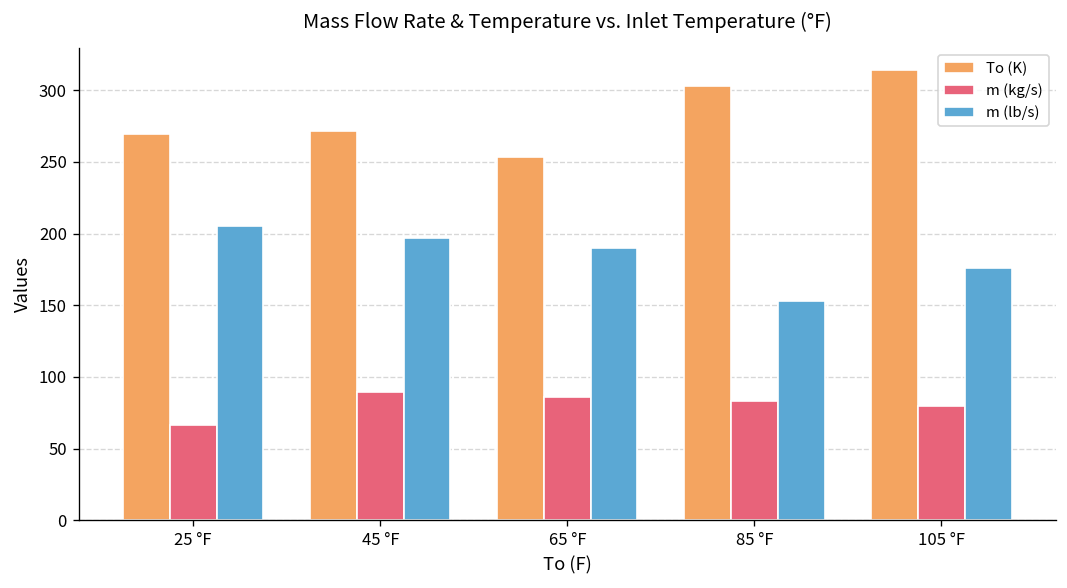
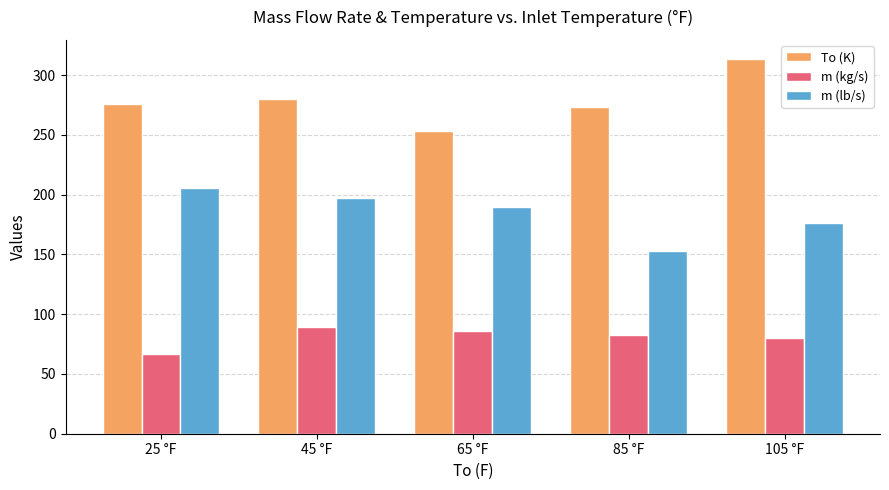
To (K), 25 °F: 269 -> 276
To (K), 45 °F: 272 -> 280
To (K), 85 °F: 303 -> 273
